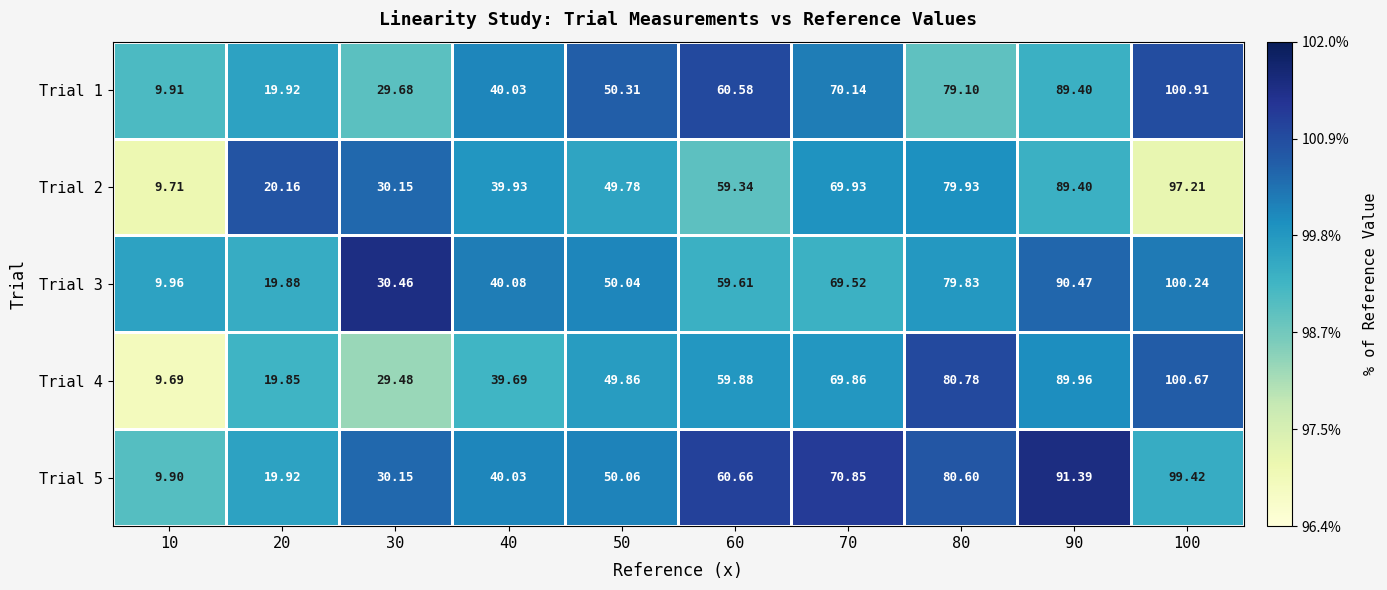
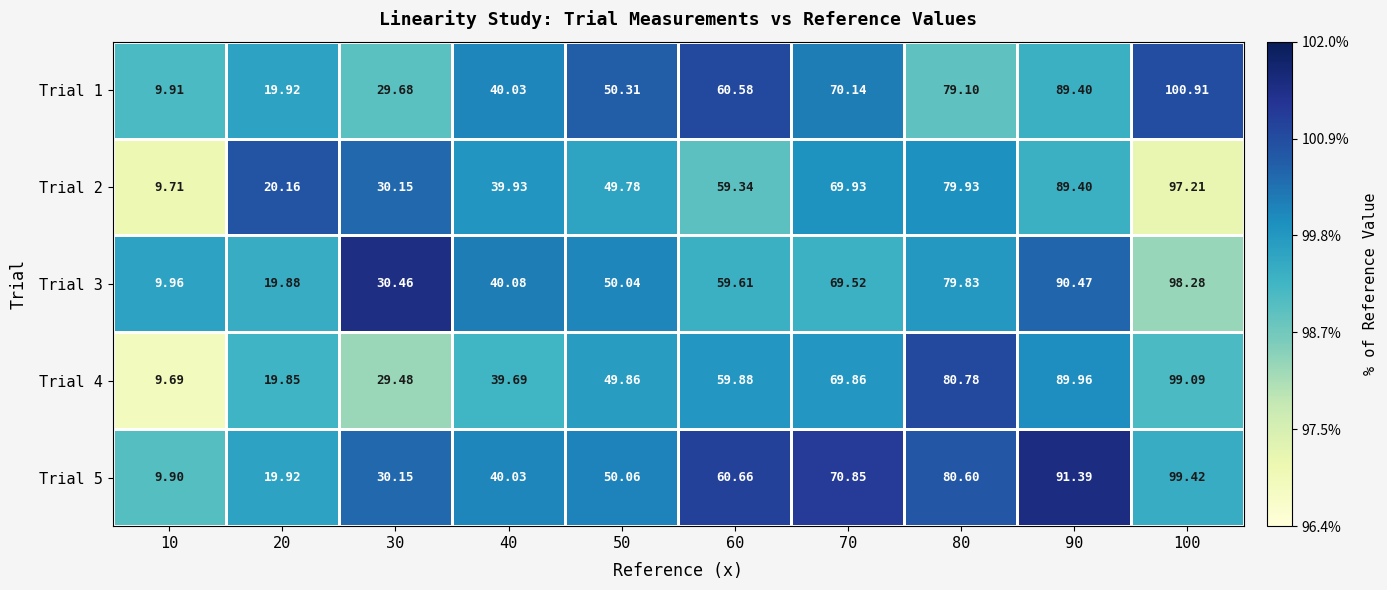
Trial 3, 100: 100.24 -> 98.28
Trial 4, 100: 100.67 -> 99.09
